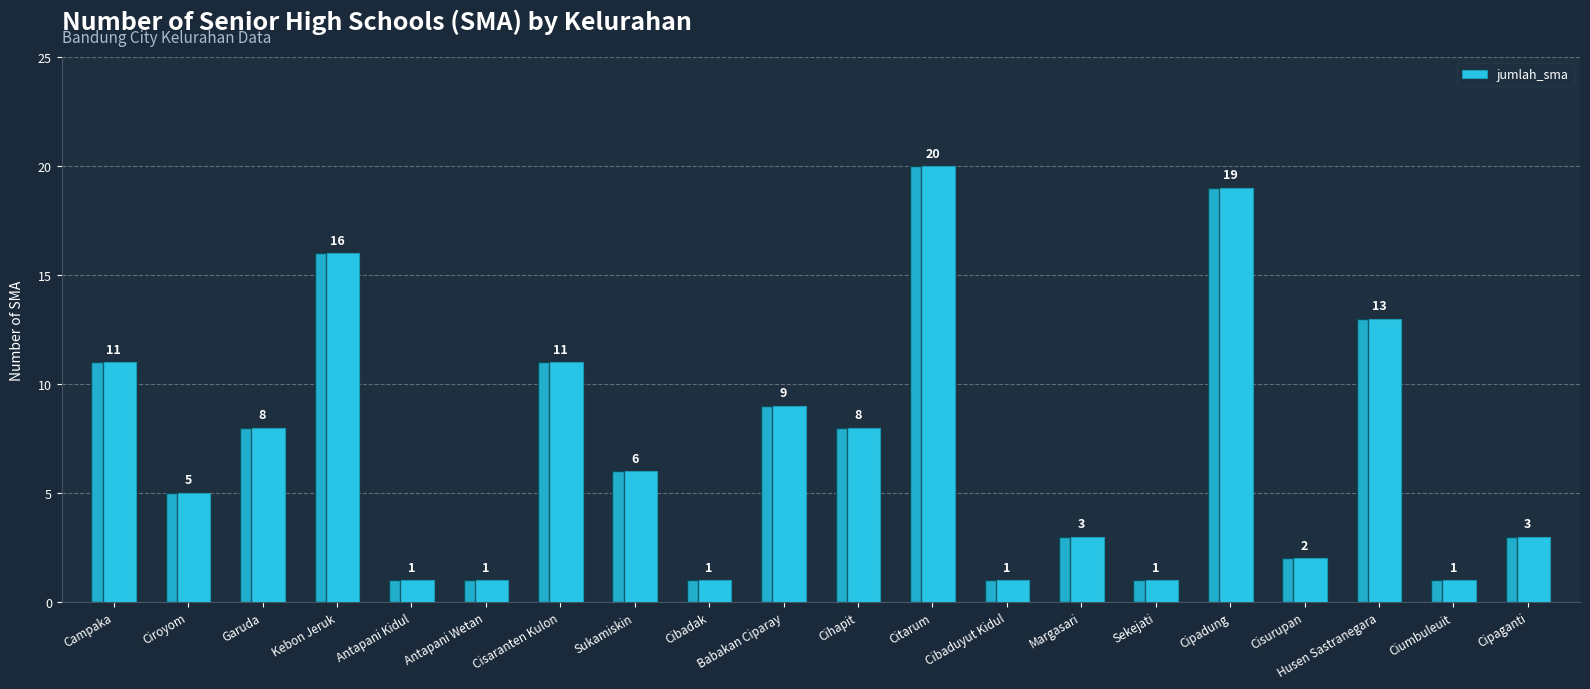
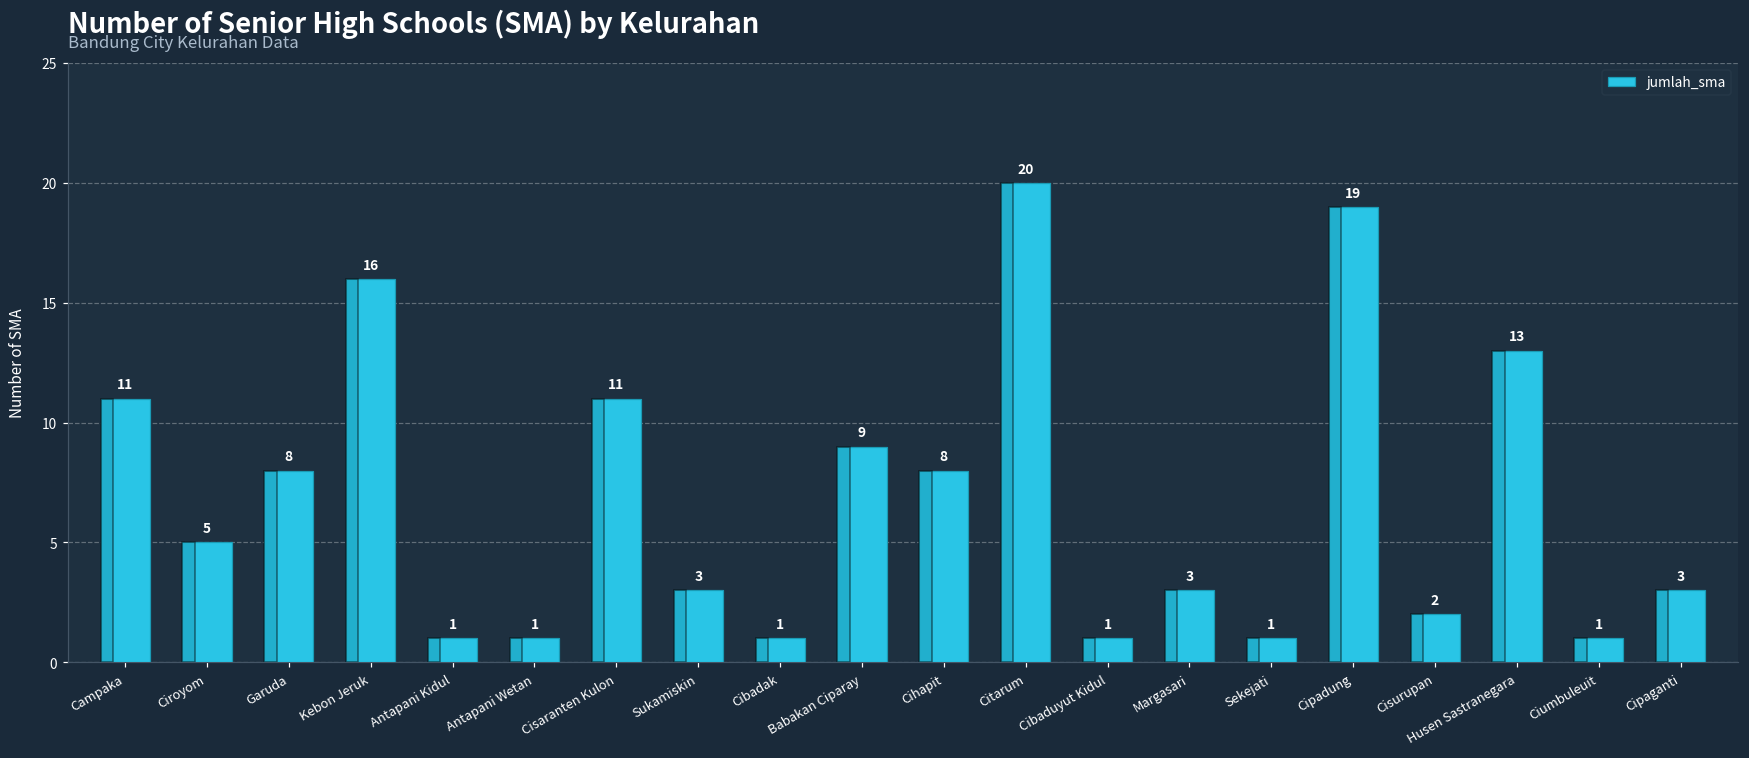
Sukamiskin: 6 -> 3
